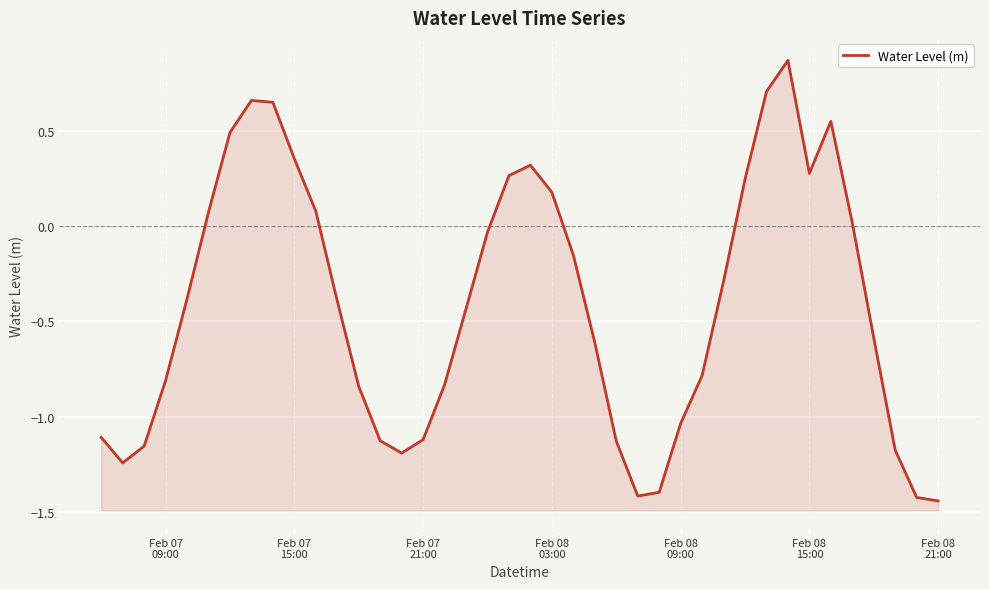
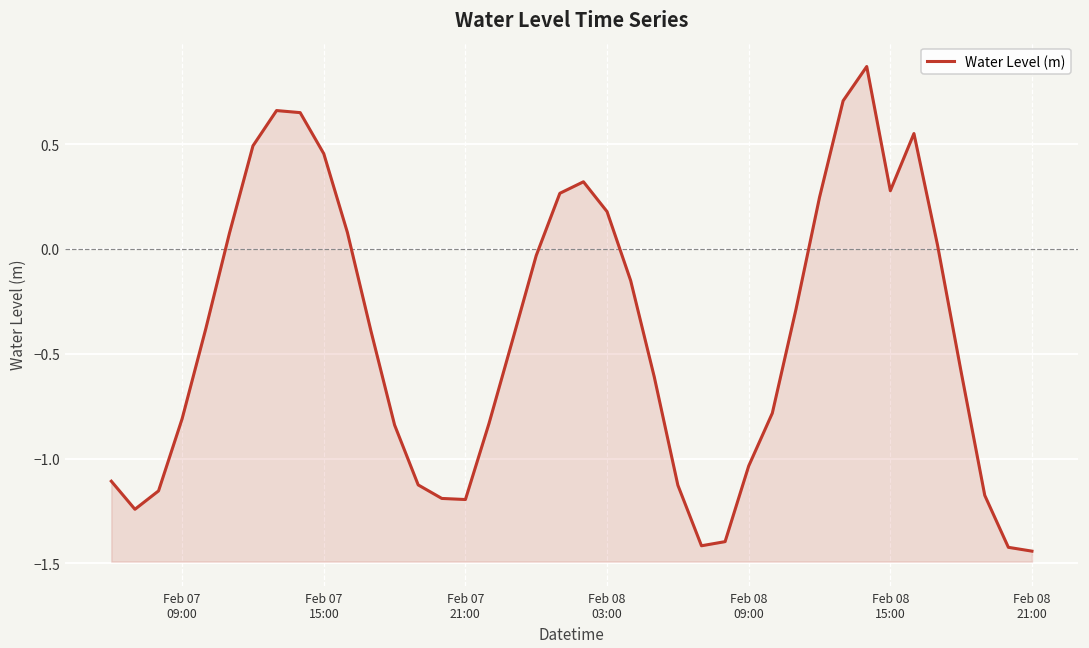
Feb 07 15:00: 0.35 -> 0.45
Feb 07 21:00: -1.12 -> -1.20
